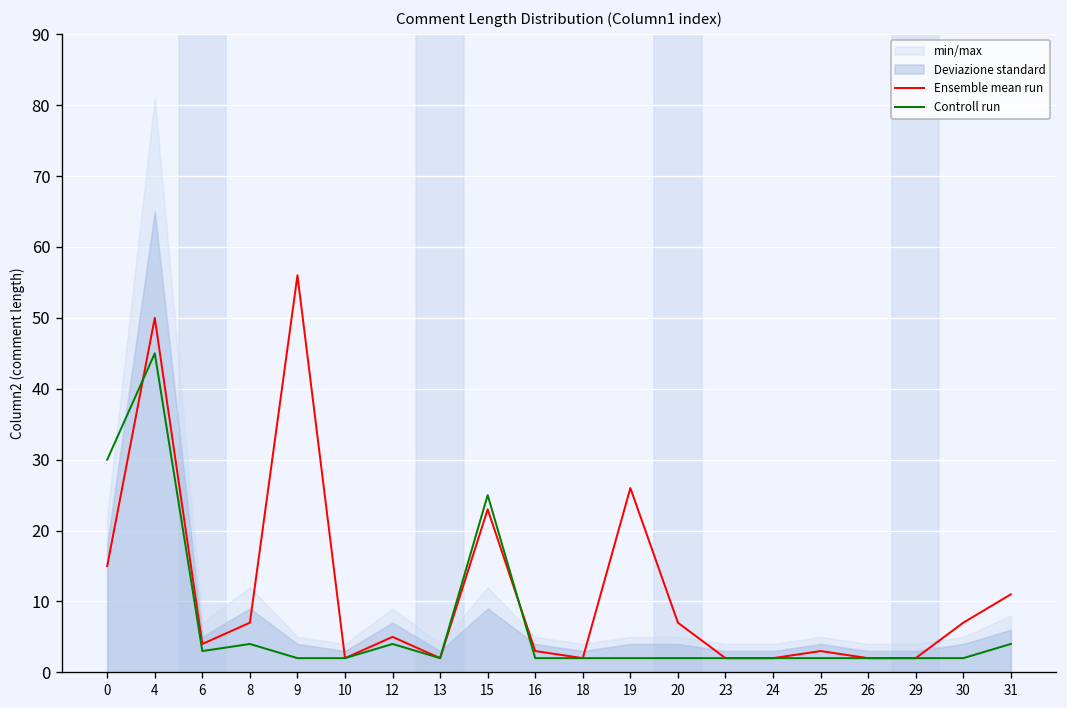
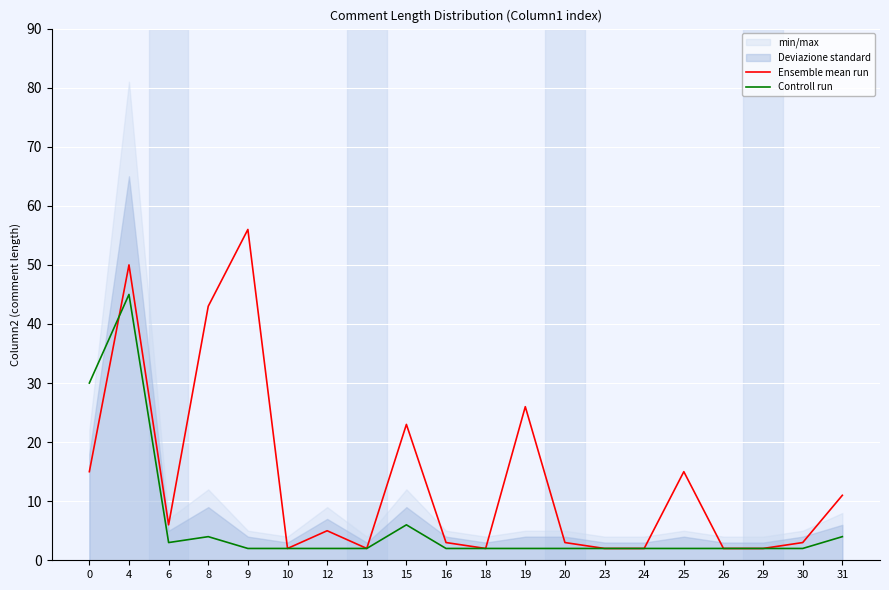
Ensemble mean run, 6: 4 -> 6
Ensemble mean run, 8: 7 -> 43
Controll run, 12: 4 -> 2
Controll run, 15: 25 -> 6
Ensemble mean run, 20: 7 -> 3
Ensemble mean run, 25: 3 -> 15
Ensemble mean run, 30: 7 -> 3
